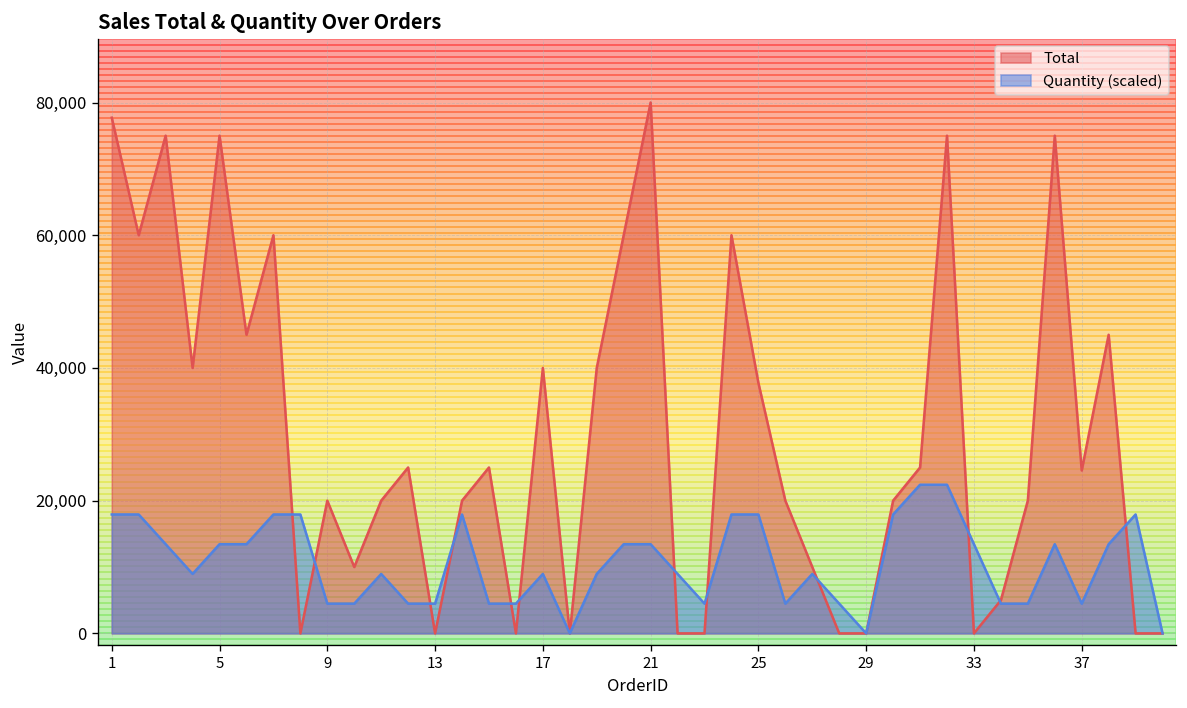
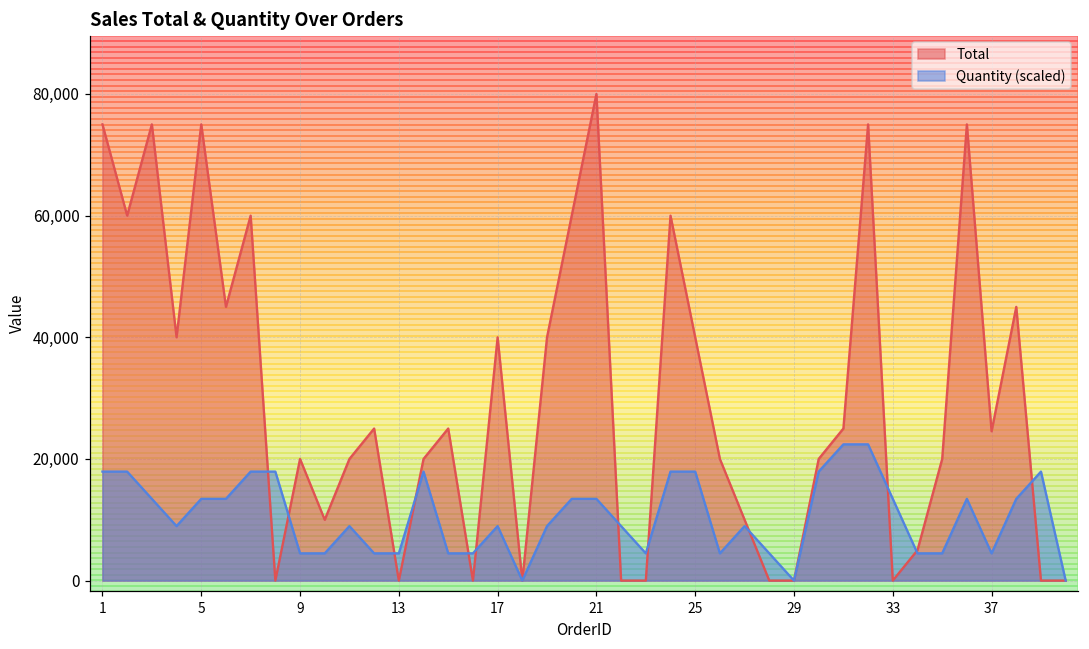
Total, 1: 78,000 -> 75,000
Total, 25: 38,000 -> 40,000
